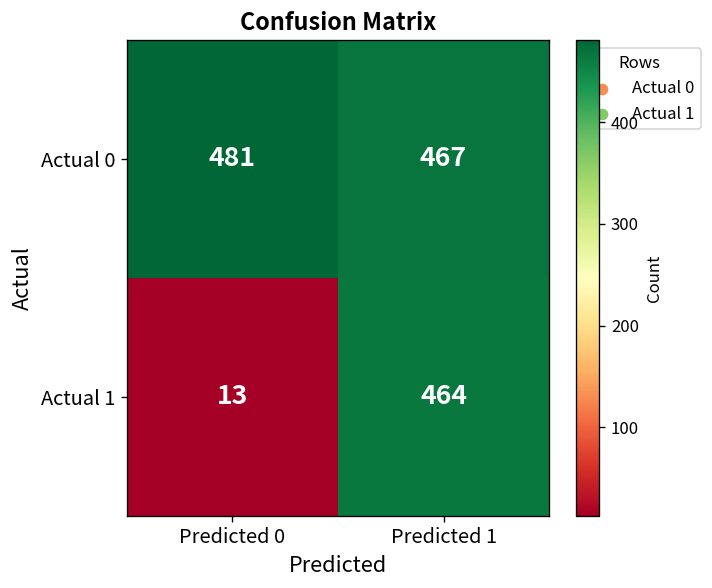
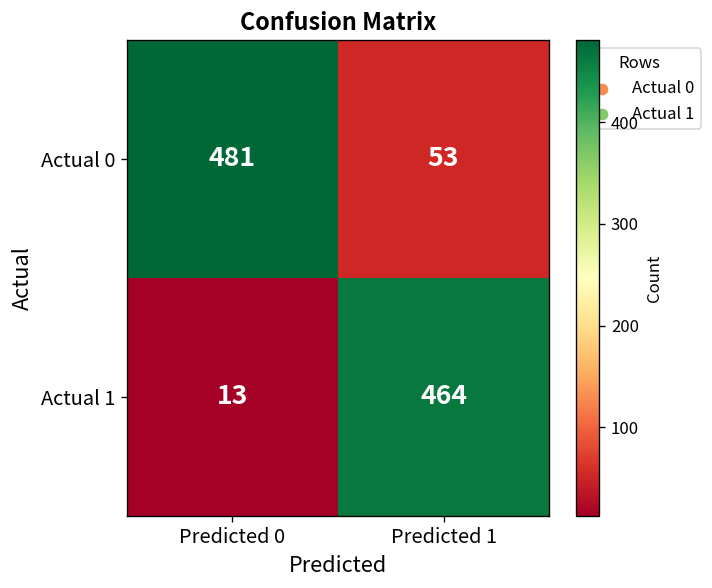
Actual 0, Predicted 1: 467 -> 53
